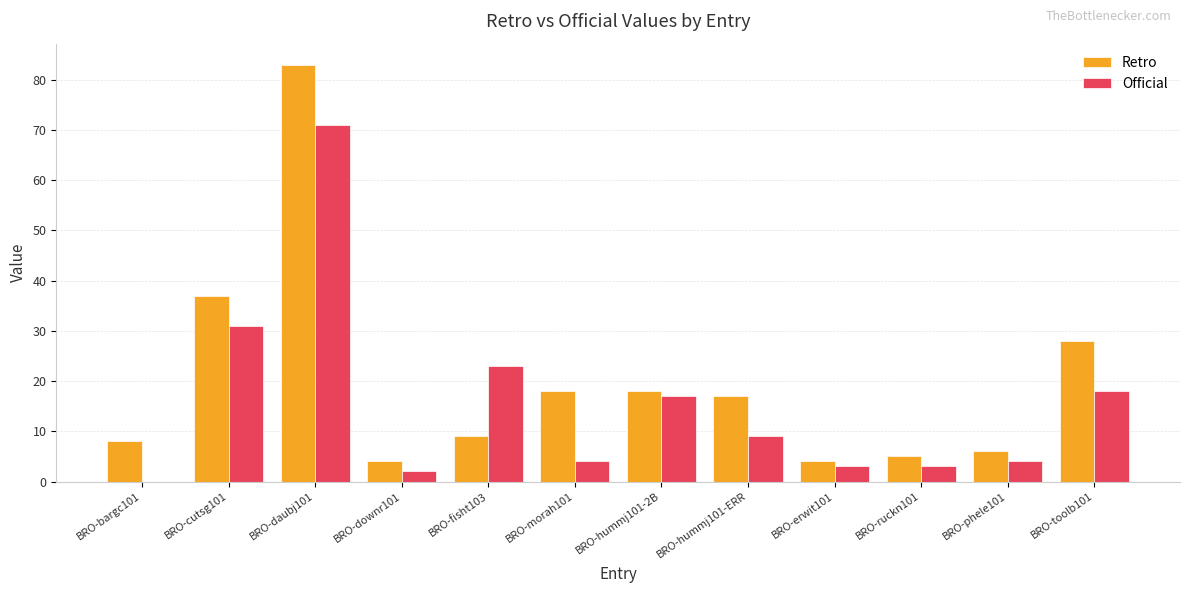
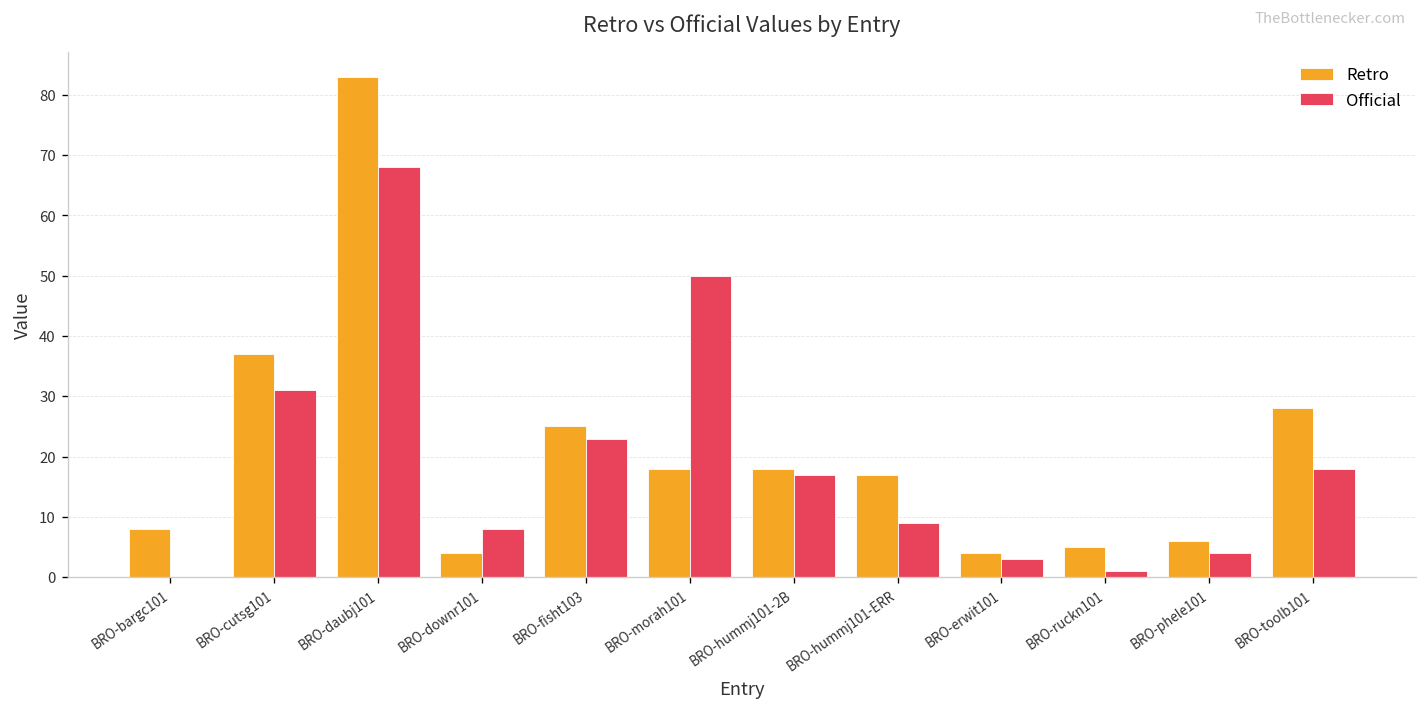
Official, BRO-daubj101: 71 -> 68
Official, BRO-downr101: 2 -> 8
Retro, BRO-fisht103: 9 -> 25
Official, BRO-morah101: 4 -> 50
Official, BRO-ruckn101: 3 -> 1
